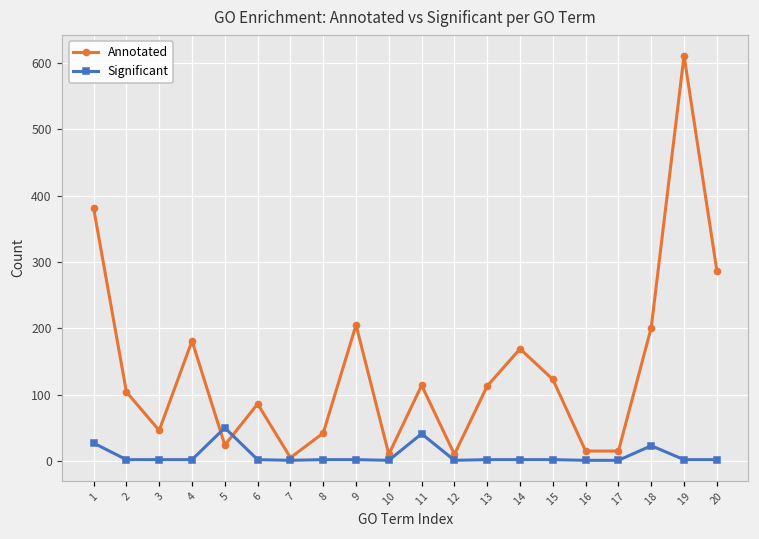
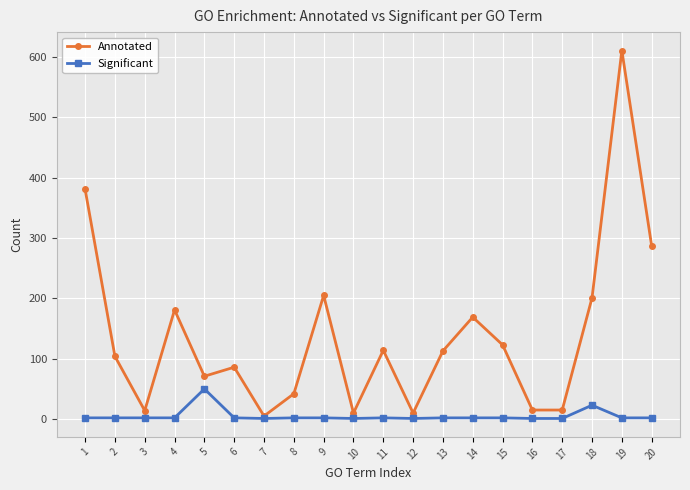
Significant, 1: 30 -> 0
Annotated, 3: 50 -> 10
Annotated, 5: 20 -> 70
Significant, 11: 40 -> 0
